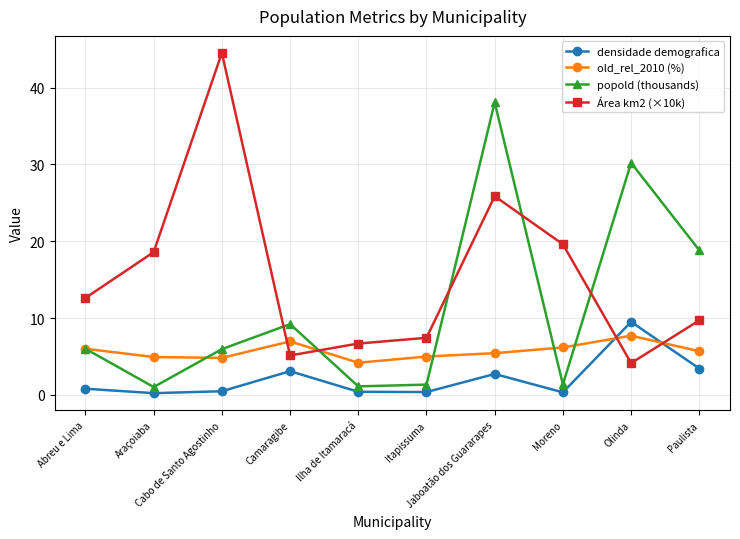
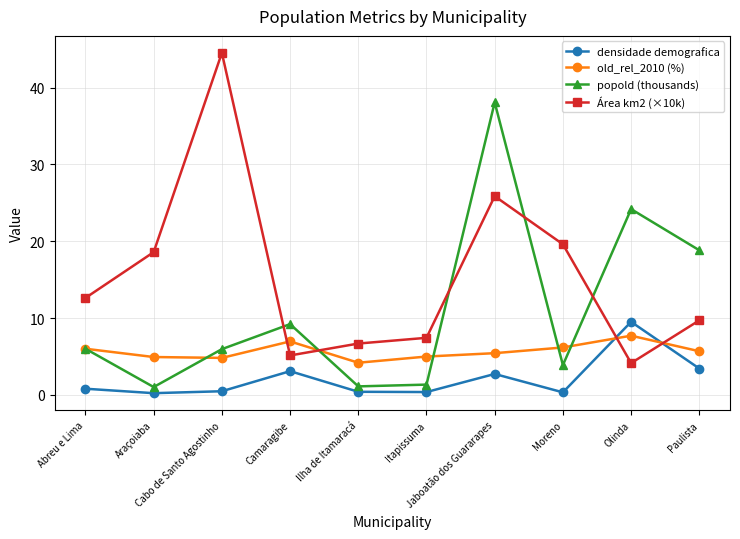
popold (thousands), Moreno: 1 -> 4
popold (thousands), Olinda: 30 -> 24
